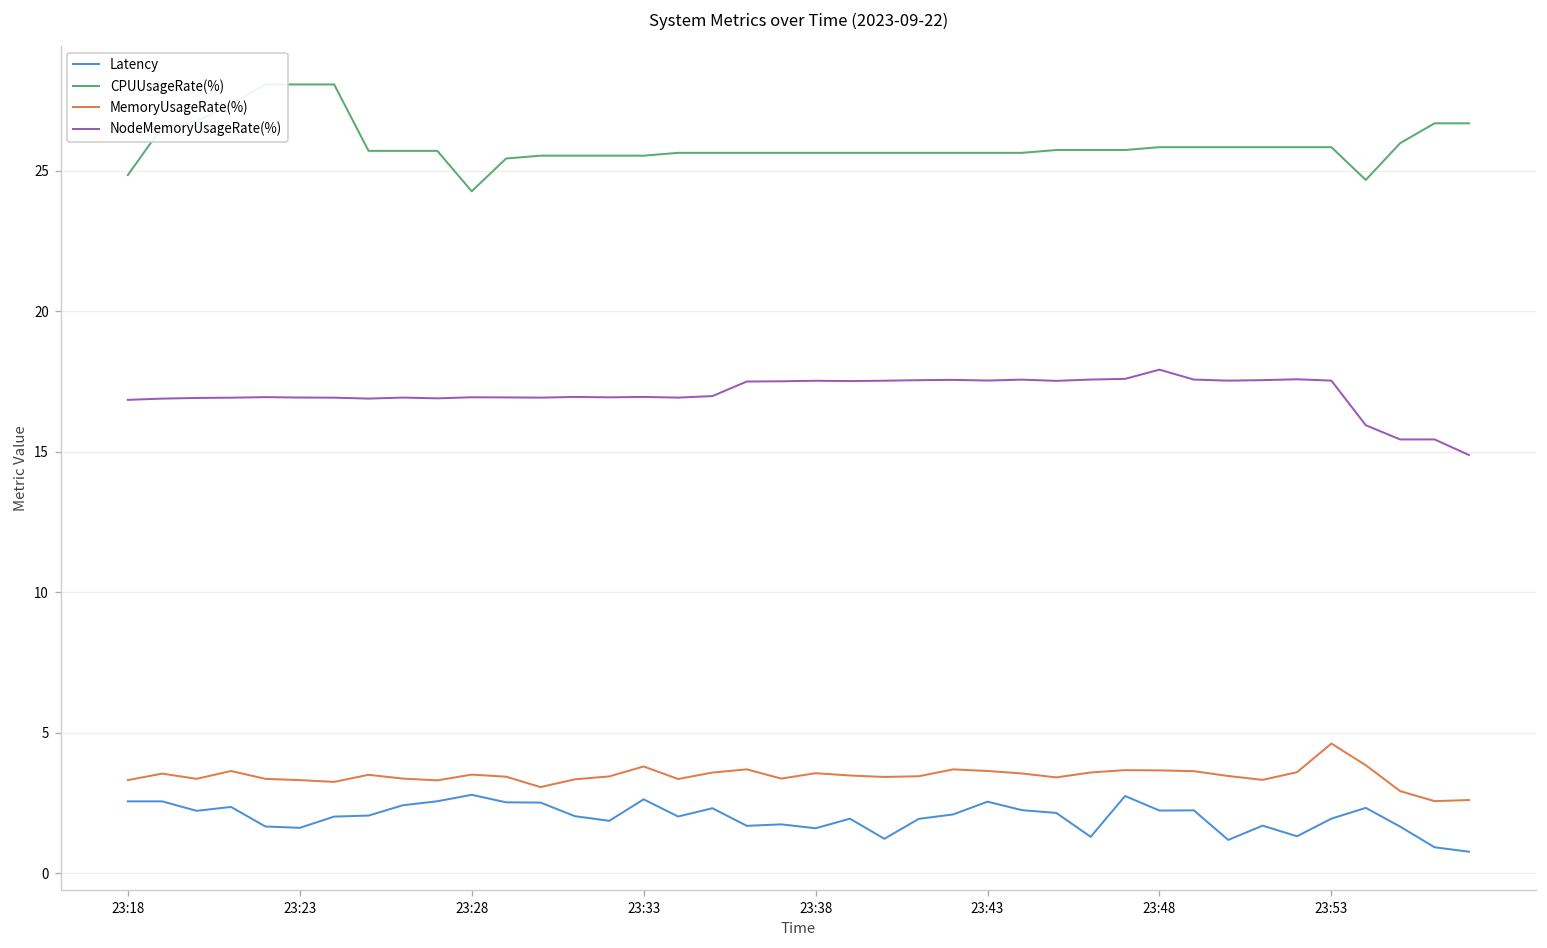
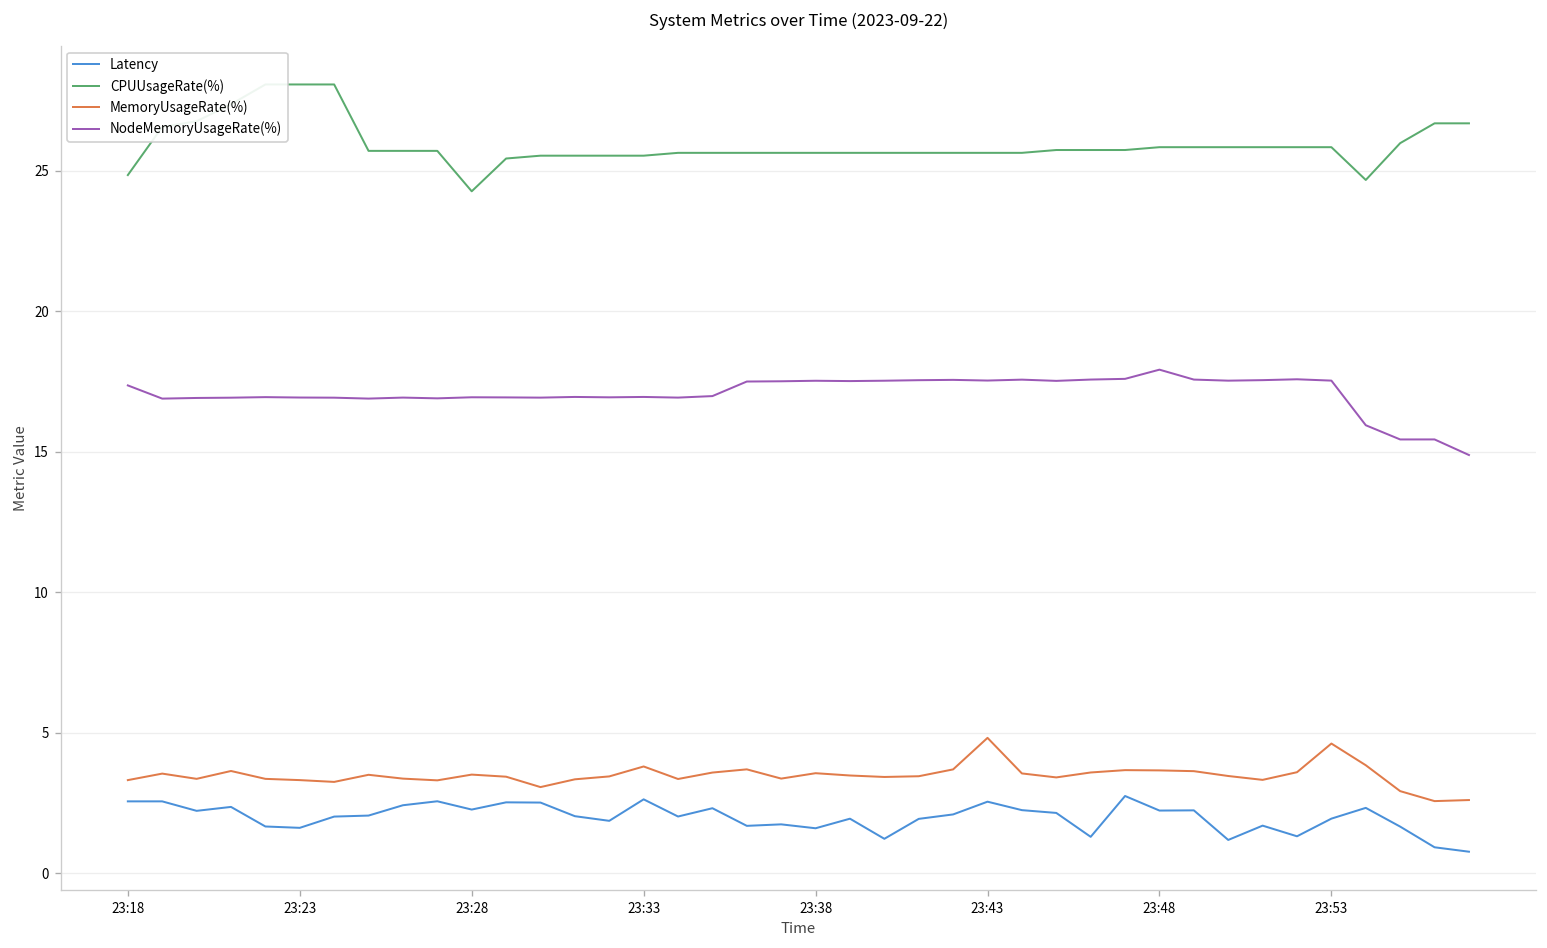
NodeMemoryUsageRate(%), 23:18: 16.8 -> 17.4
Latency, 23:28: 2.8 -> 2.3
MemoryUsageRate(%), 23:43: 3.6 -> 4.8
